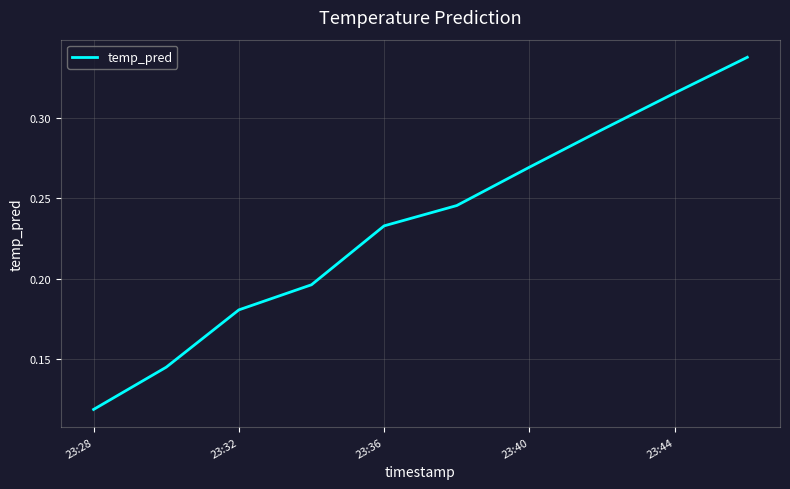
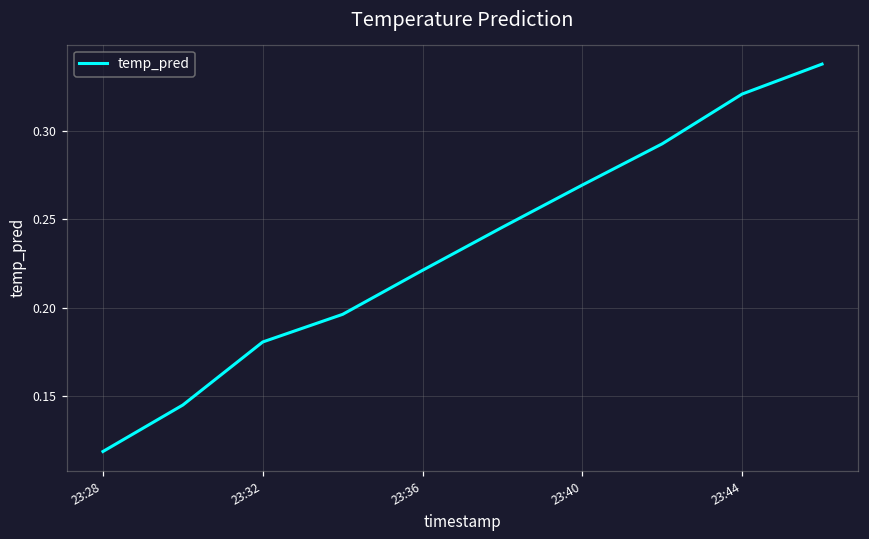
23:36: 0.233 -> 0.221
23:44: 0.316 -> 0.321
